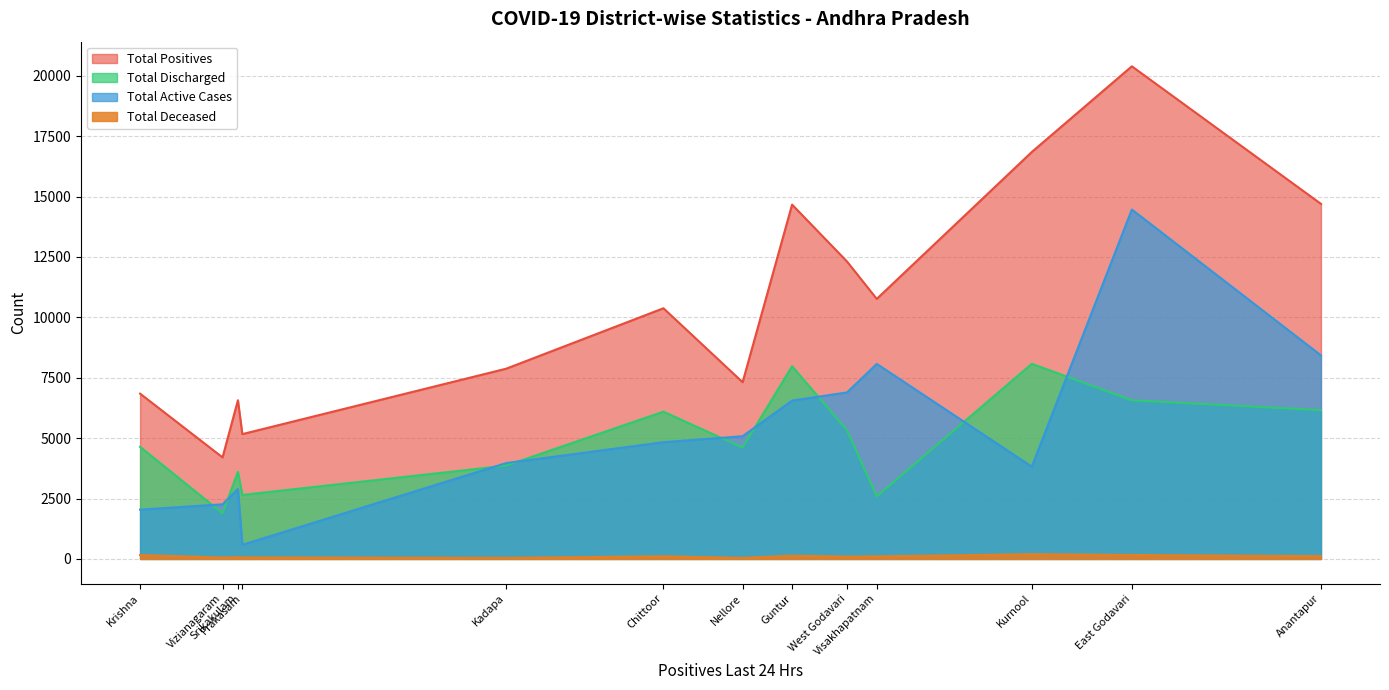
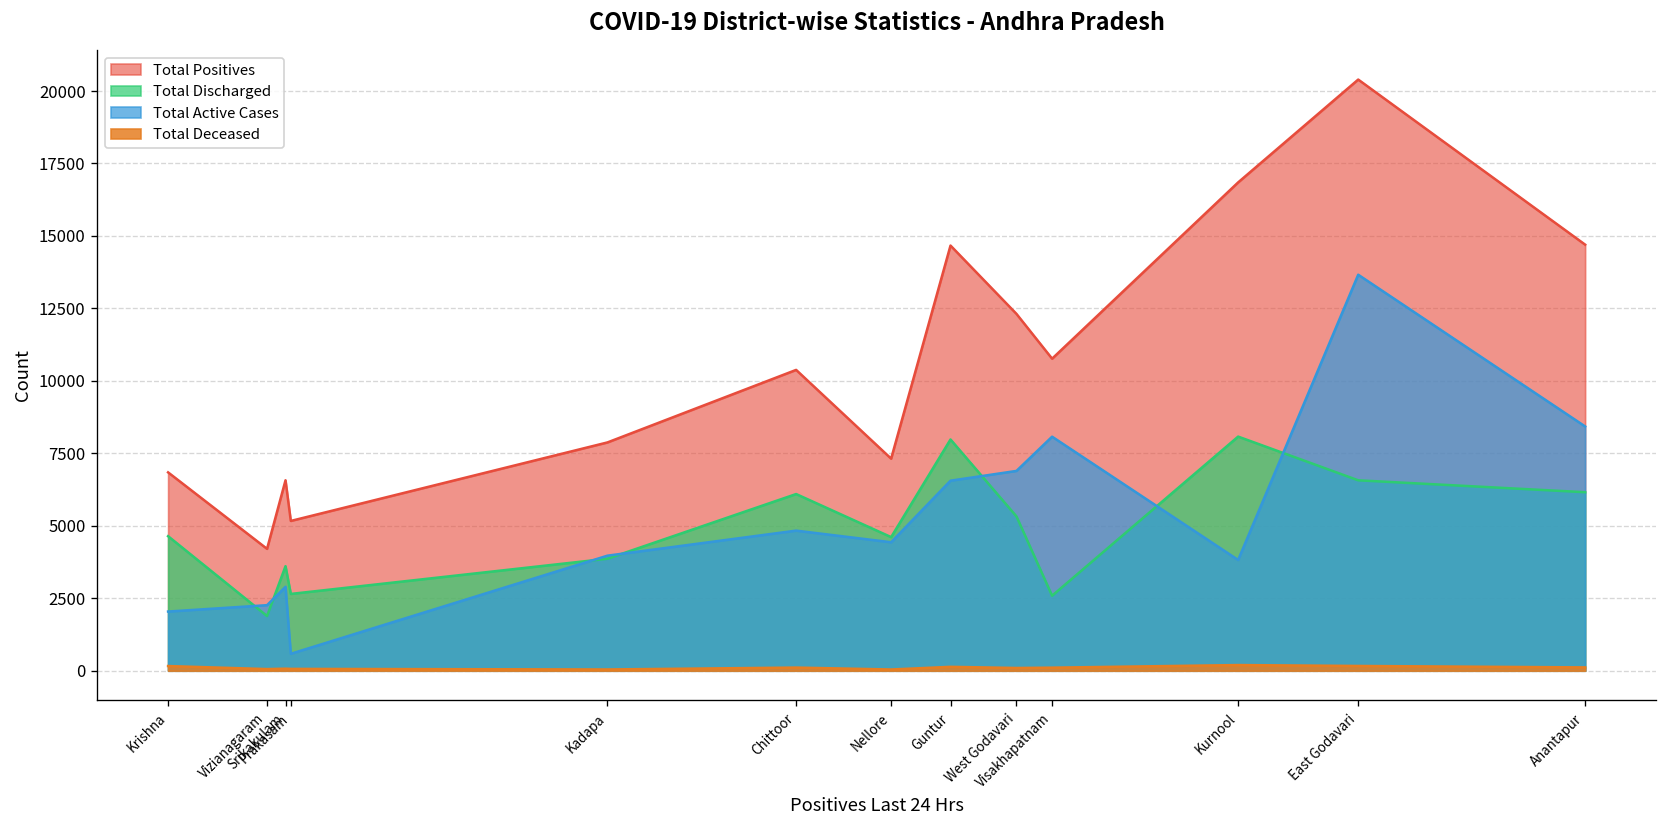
Total Active Cases, Nellore: 5100 -> 4400
Total Active Cases, East Godavari: 14500 -> 13700
